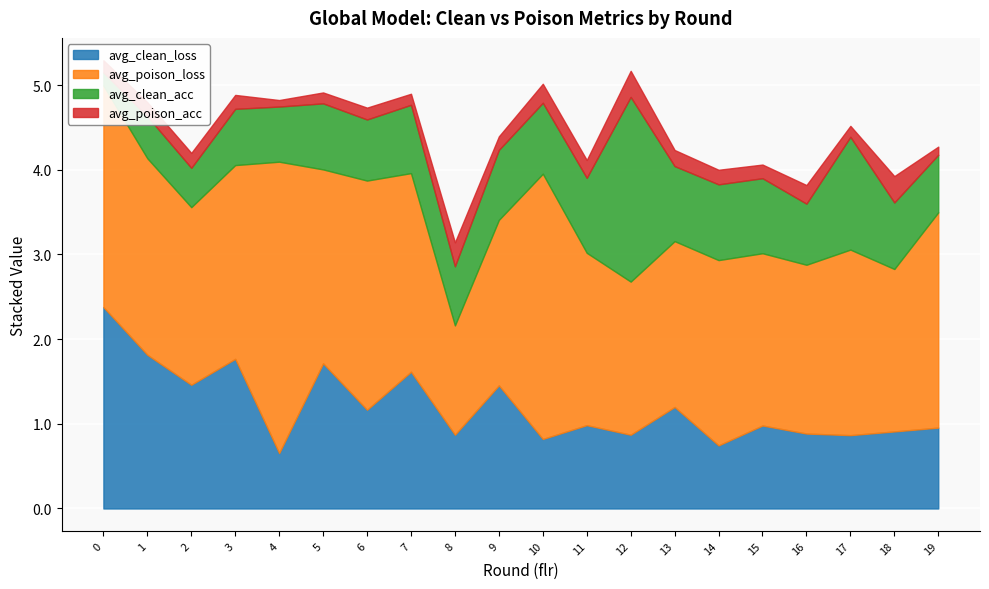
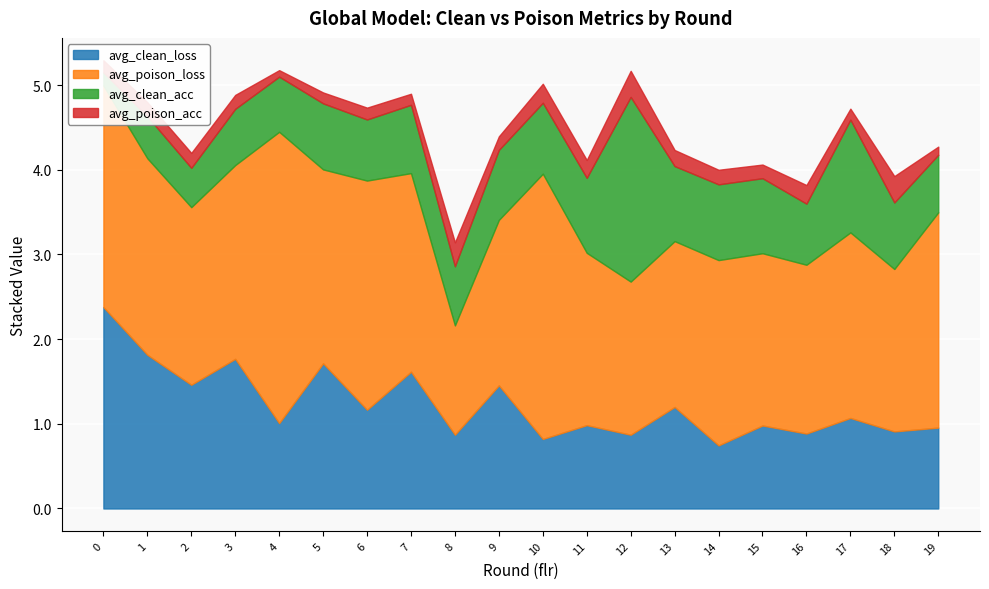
avg_clean_loss, 4: 0.7 -> 1.0
avg_clean_loss, 17: 0.9 -> 1.1
